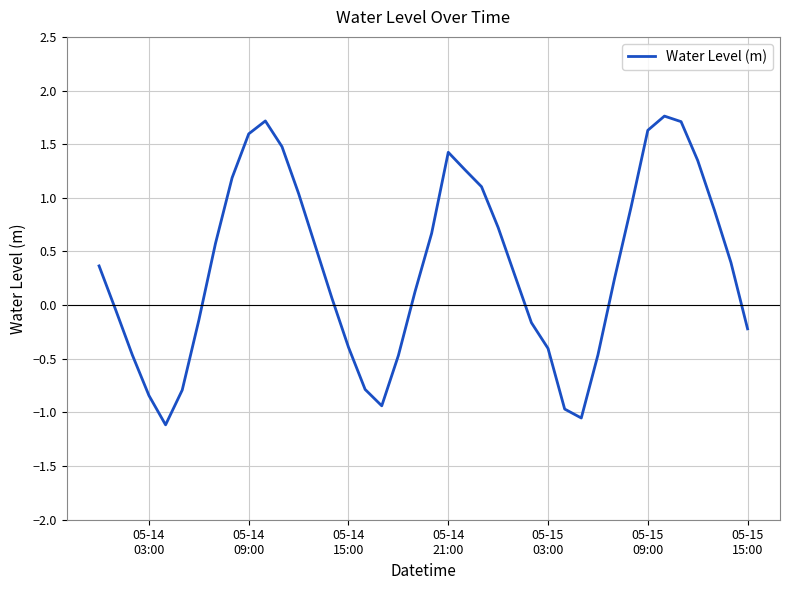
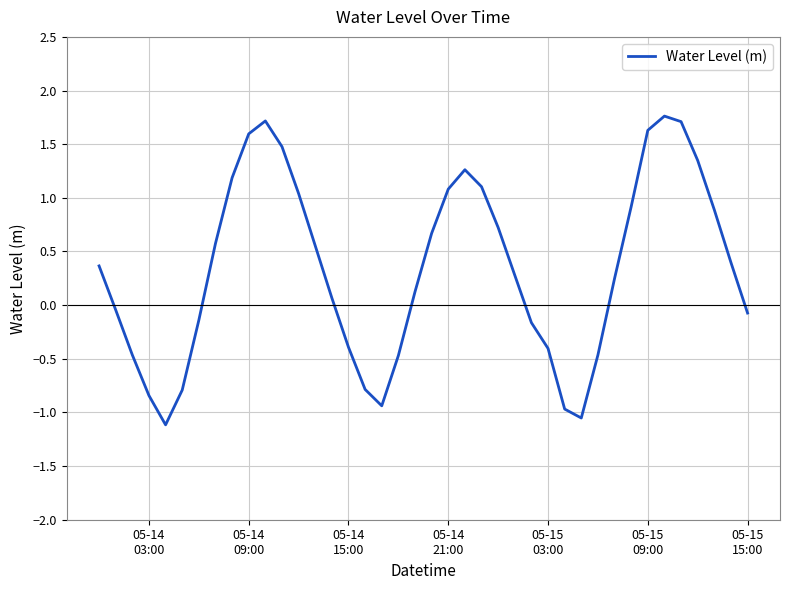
05-14 21:00: 1.42 -> 1.08
05-15 15:00: -0.22 -> -0.07
